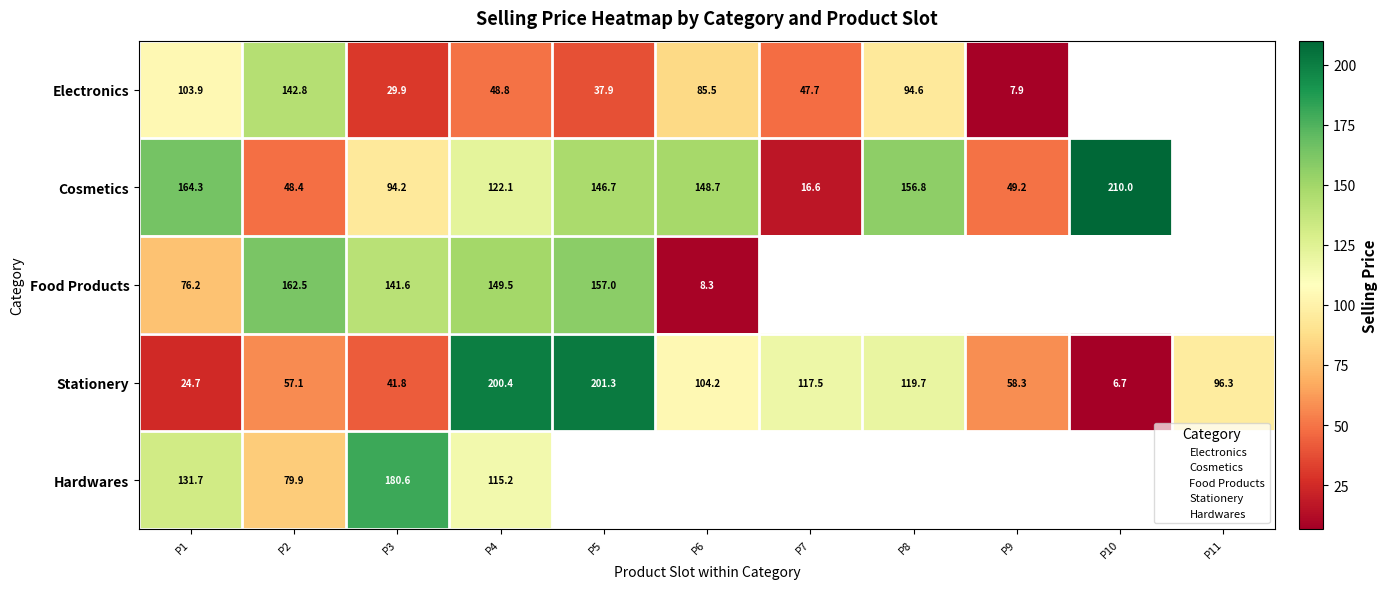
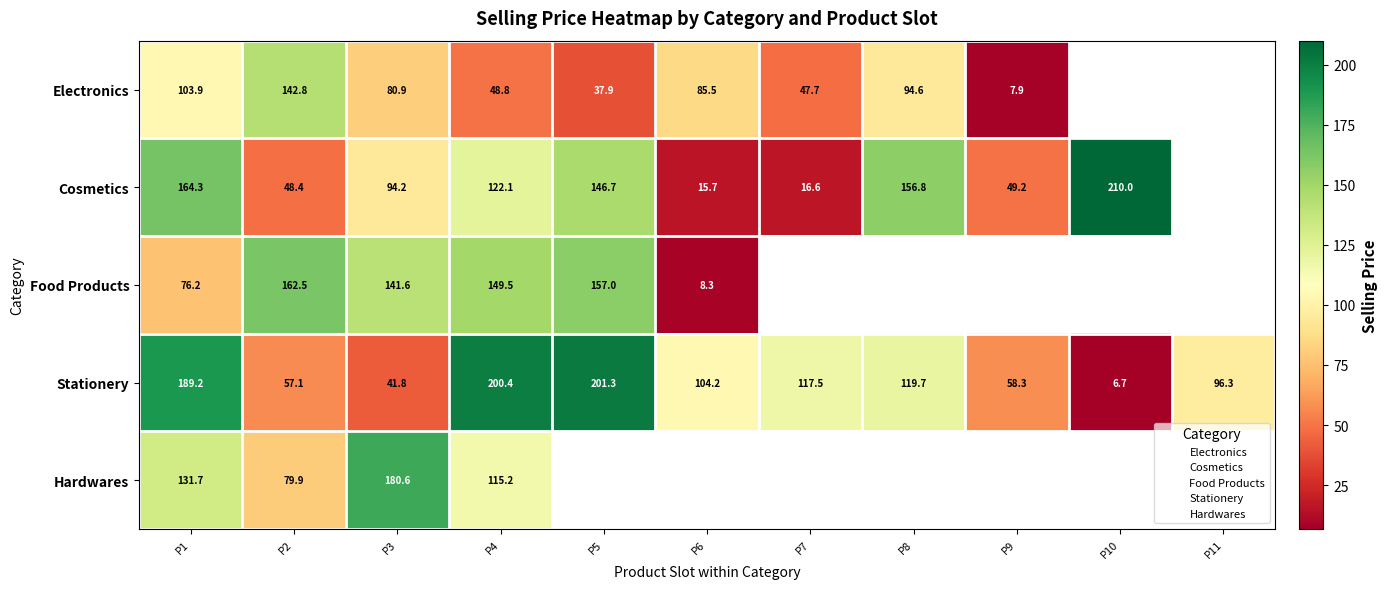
Electronics, P3: 29.9 -> 80.9
Cosmetics, P6: 148.7 -> 15.7
Stationery, P1: 24.7 -> 189.2
